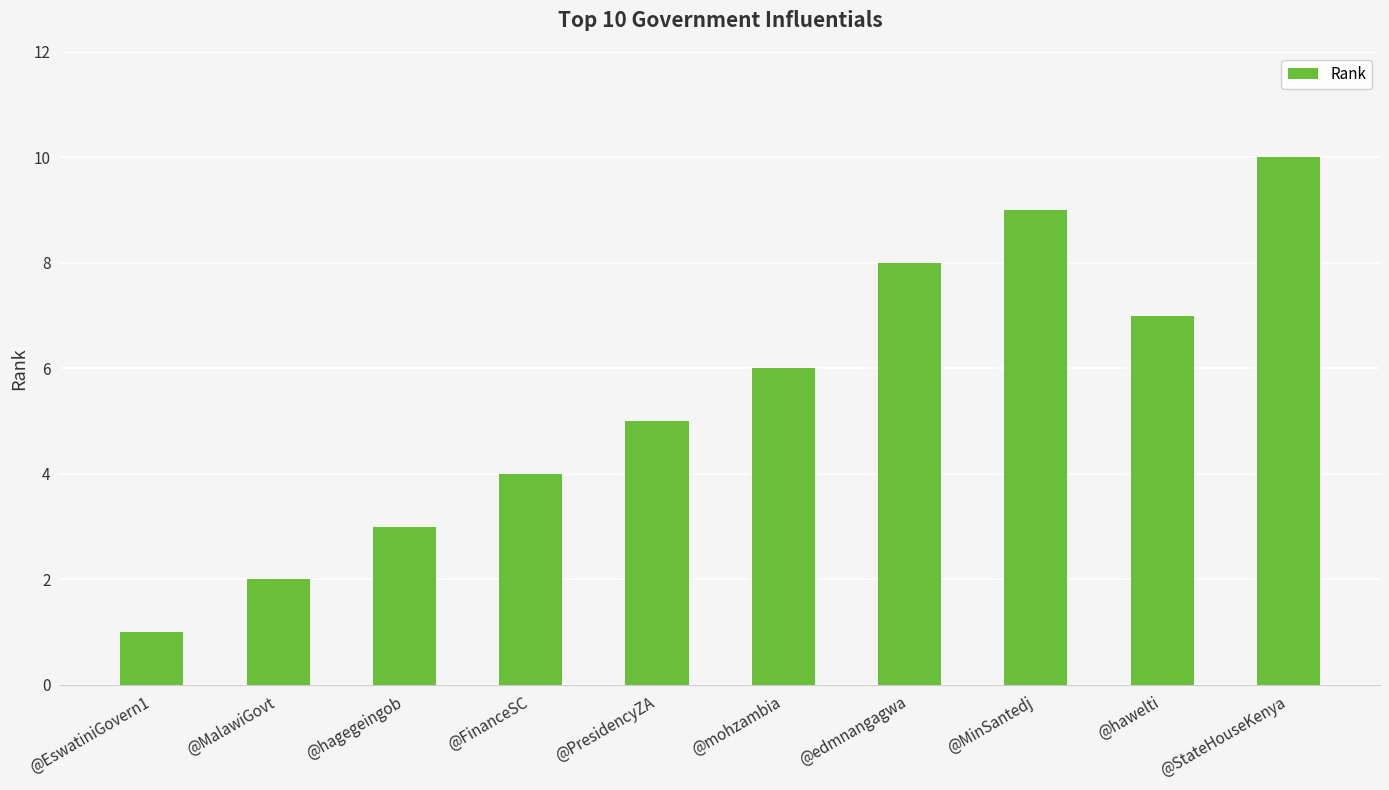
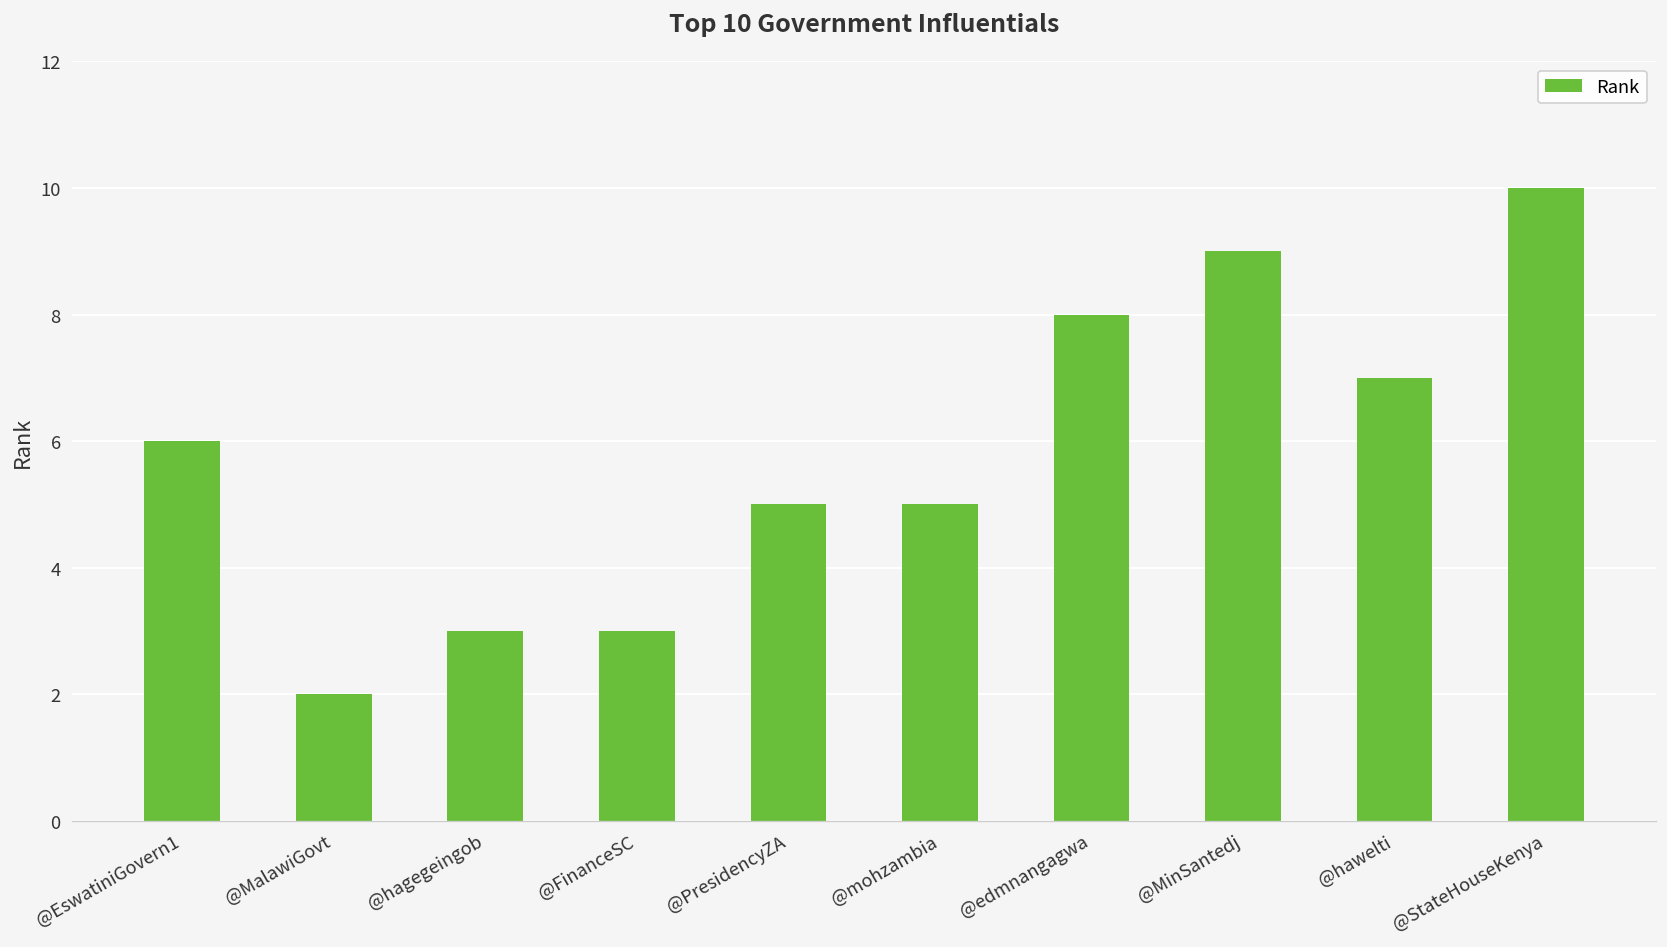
@EswatiniGovern1: 1 -> 6
@FinanceSC: 4 -> 3
@mohzambia: 6 -> 5
